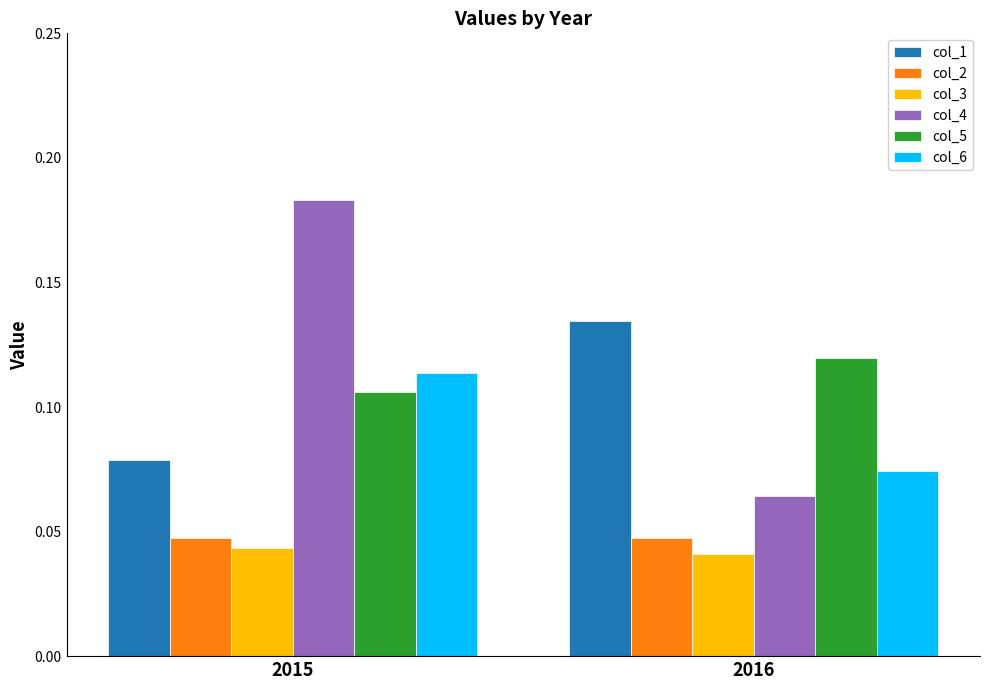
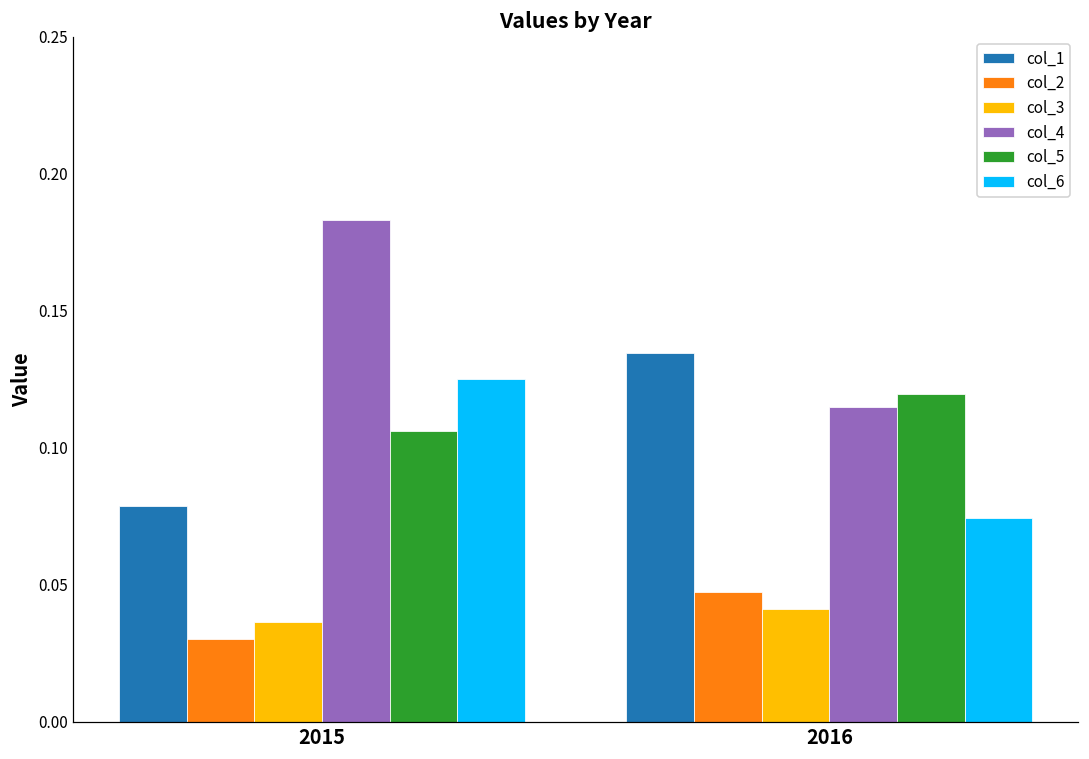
col_2, 2015: 0.047 -> 0.030
col_3, 2015: 0.043 -> 0.036
col_6, 2015: 0.113 -> 0.125
col_4, 2016: 0.064 -> 0.115
